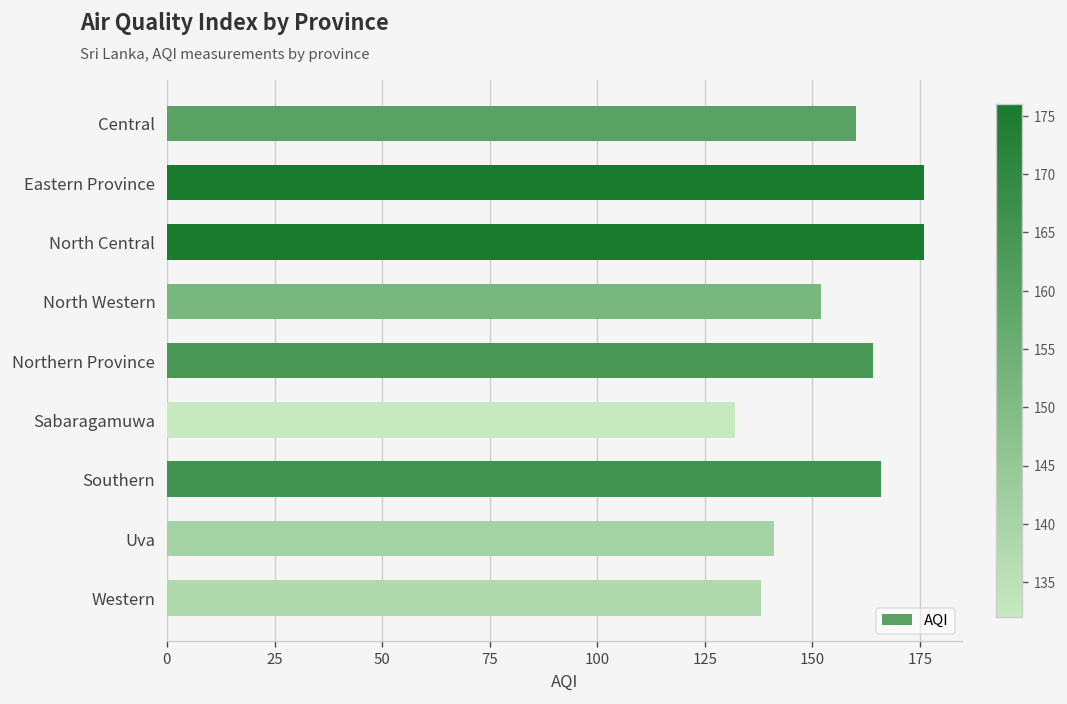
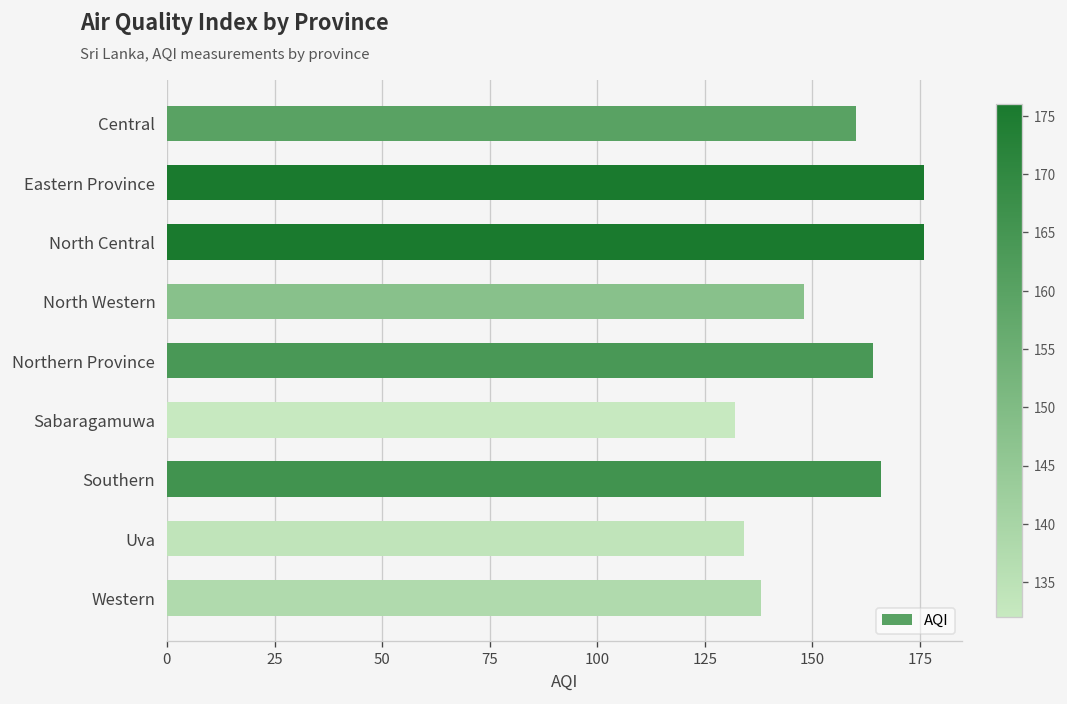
North Western: 152 -> 148
Uva: 141 -> 134
